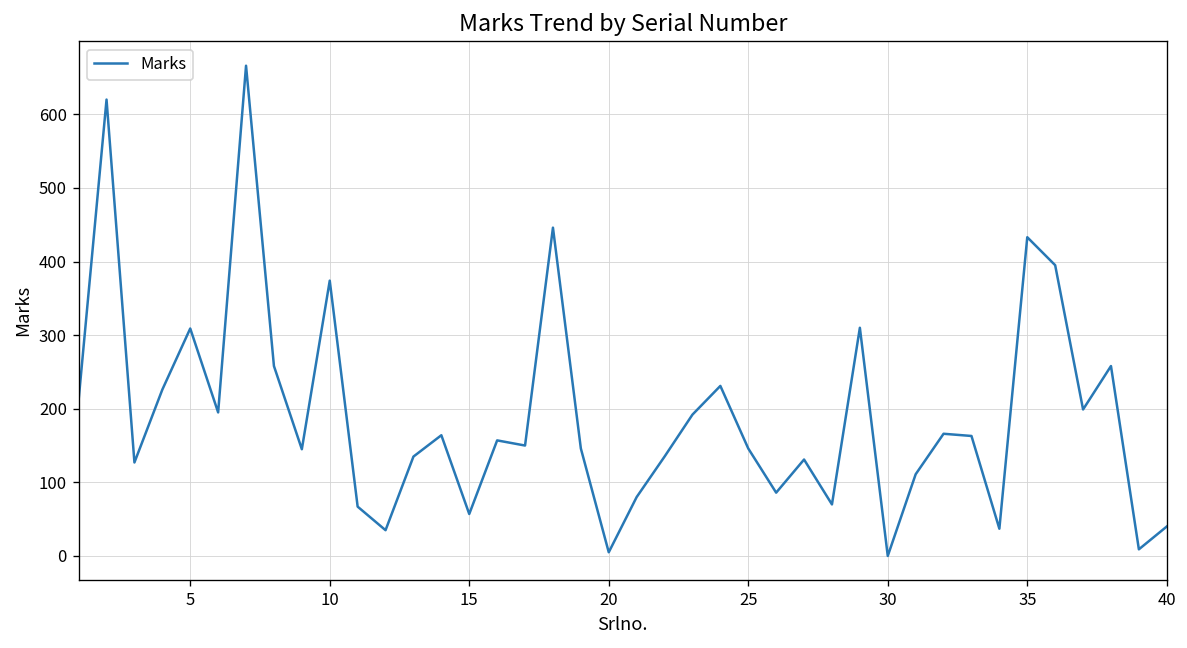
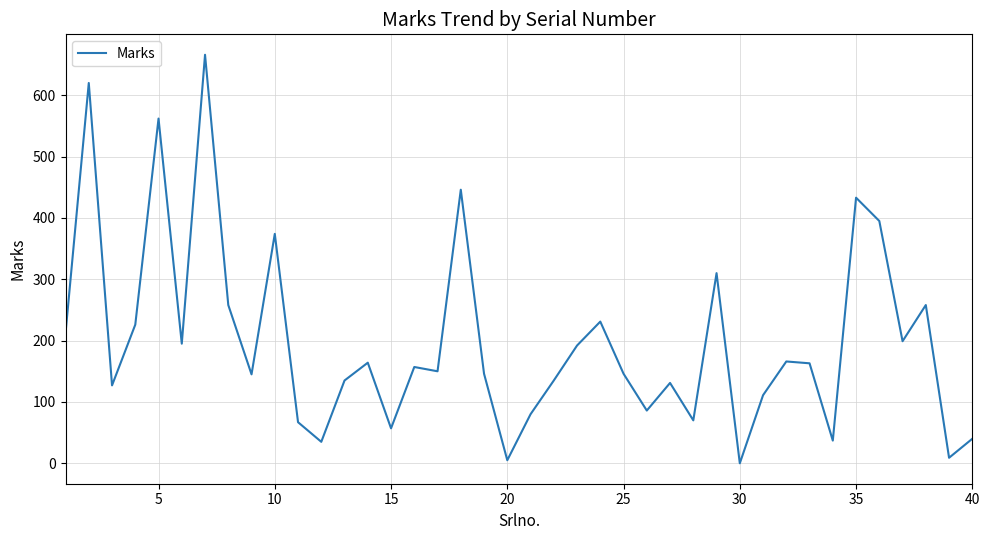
5: 310 -> 560
